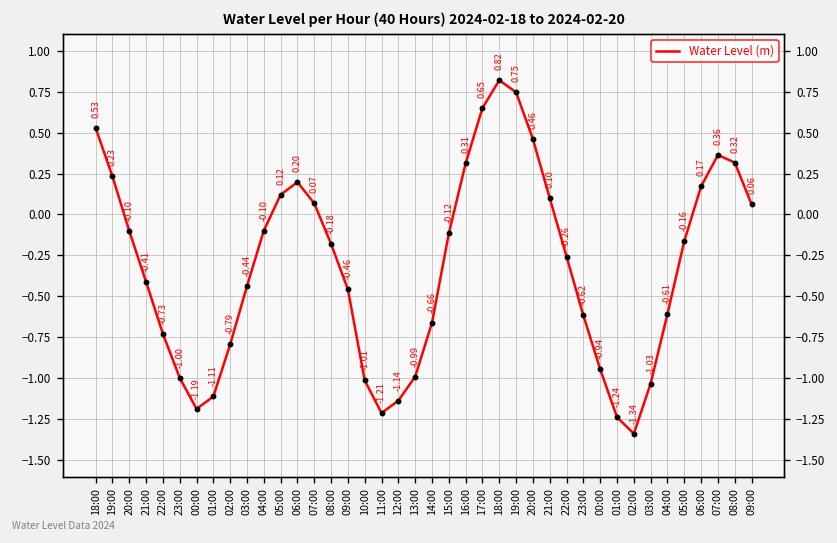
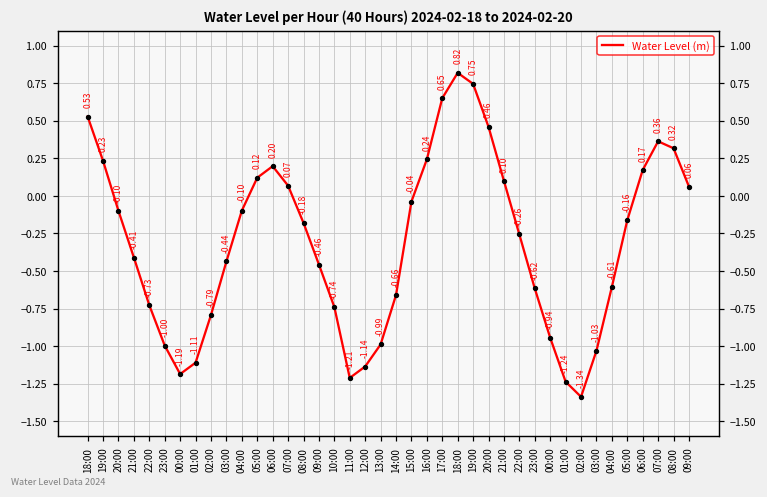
10:00: -1.01 -> -0.74
15:00: -0.12 -> -0.04
16:00: 0.31 -> 0.24
